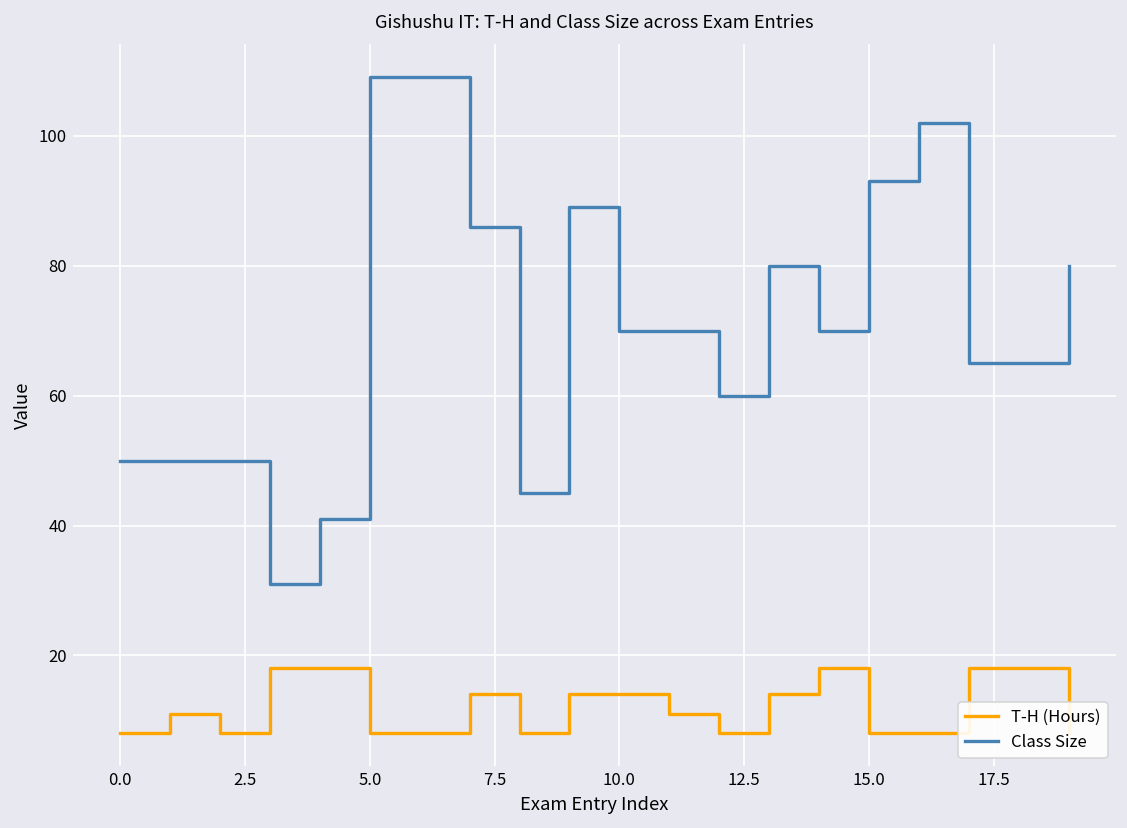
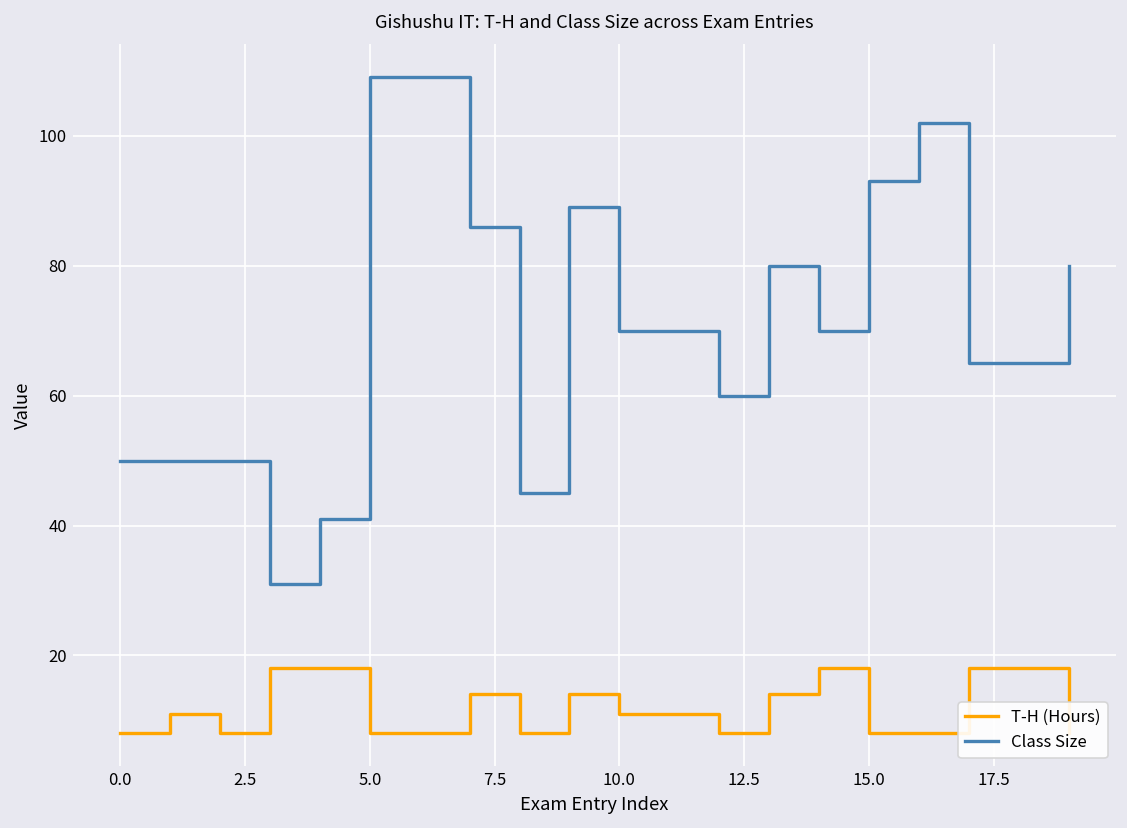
T-H (Hours), 10.0: 14 -> 11
